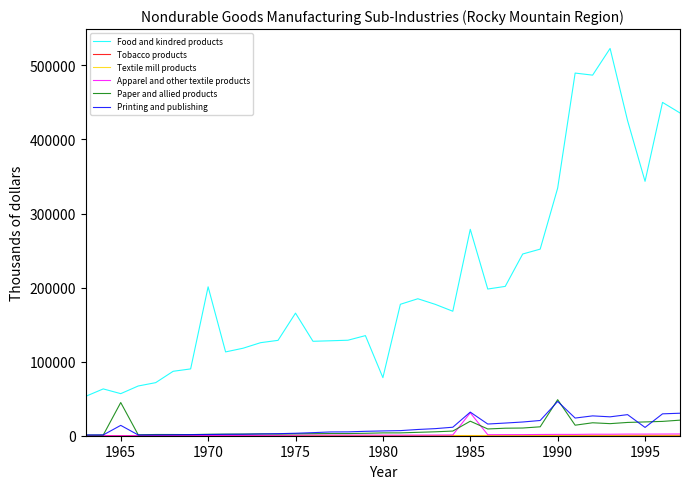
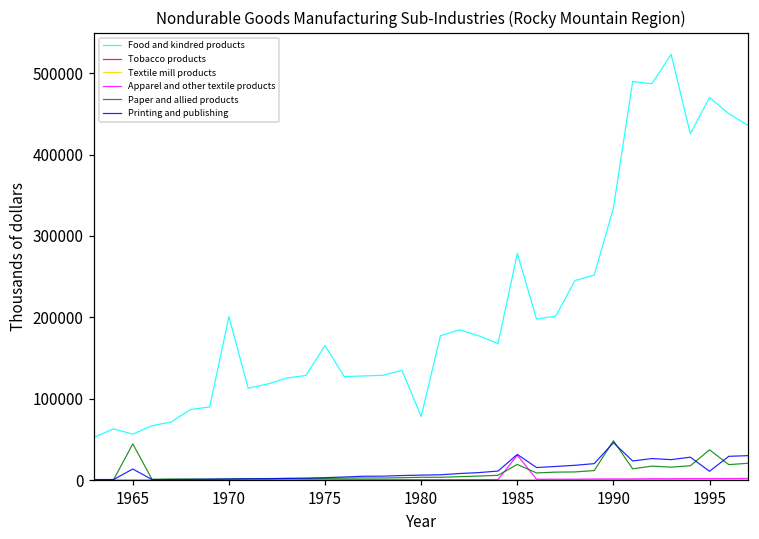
Food and kindred products, 1995: 340000 -> 470000
Paper and allied products, 1995: 20000 -> 40000
